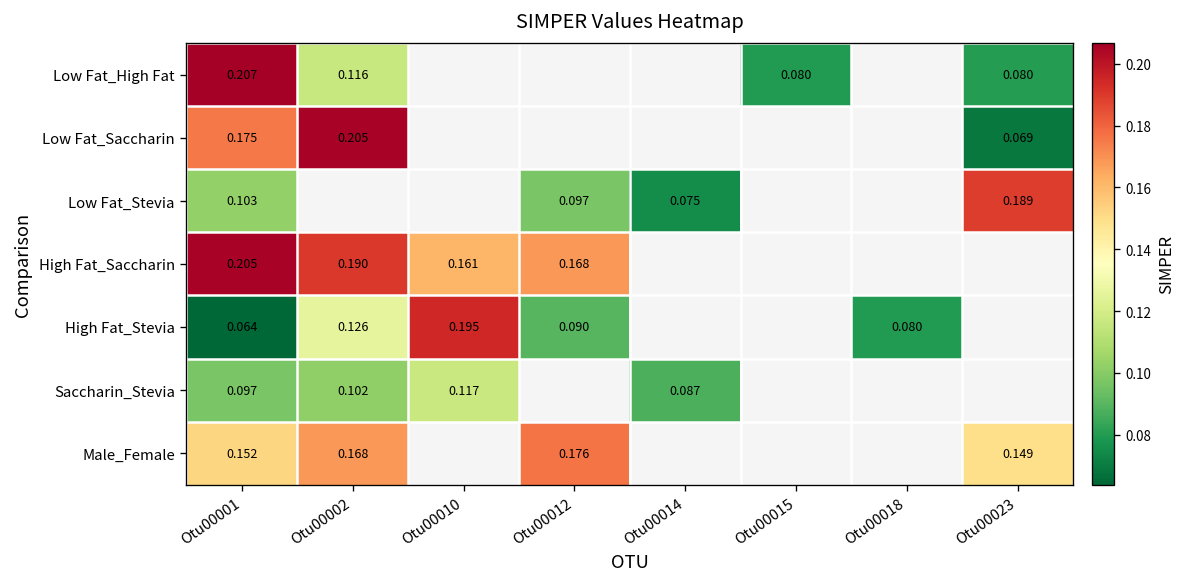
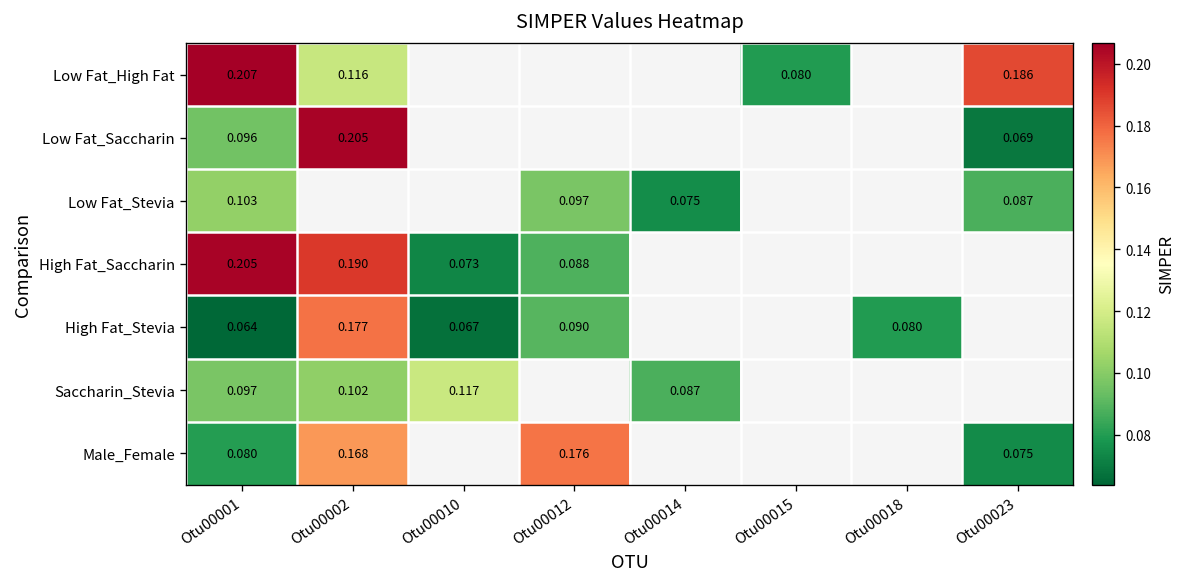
Low Fat_High Fat, Otu00023: 0.080 -> 0.186
Low Fat_Saccharin, Otu00001: 0.175 -> 0.096
Low Fat_Stevia, Otu00023: 0.189 -> 0.087
High Fat_Saccharin, Otu00010: 0.161 -> 0.073
High Fat_Saccharin, Otu00012: 0.168 -> 0.088
High Fat_Stevia, Otu00002: 0.126 -> 0.177
High Fat_Stevia, Otu00010: 0.195 -> 0.067
Male_Female, Otu00001: 0.152 -> 0.080
Male_Female, Otu00023: 0.149 -> 0.075
